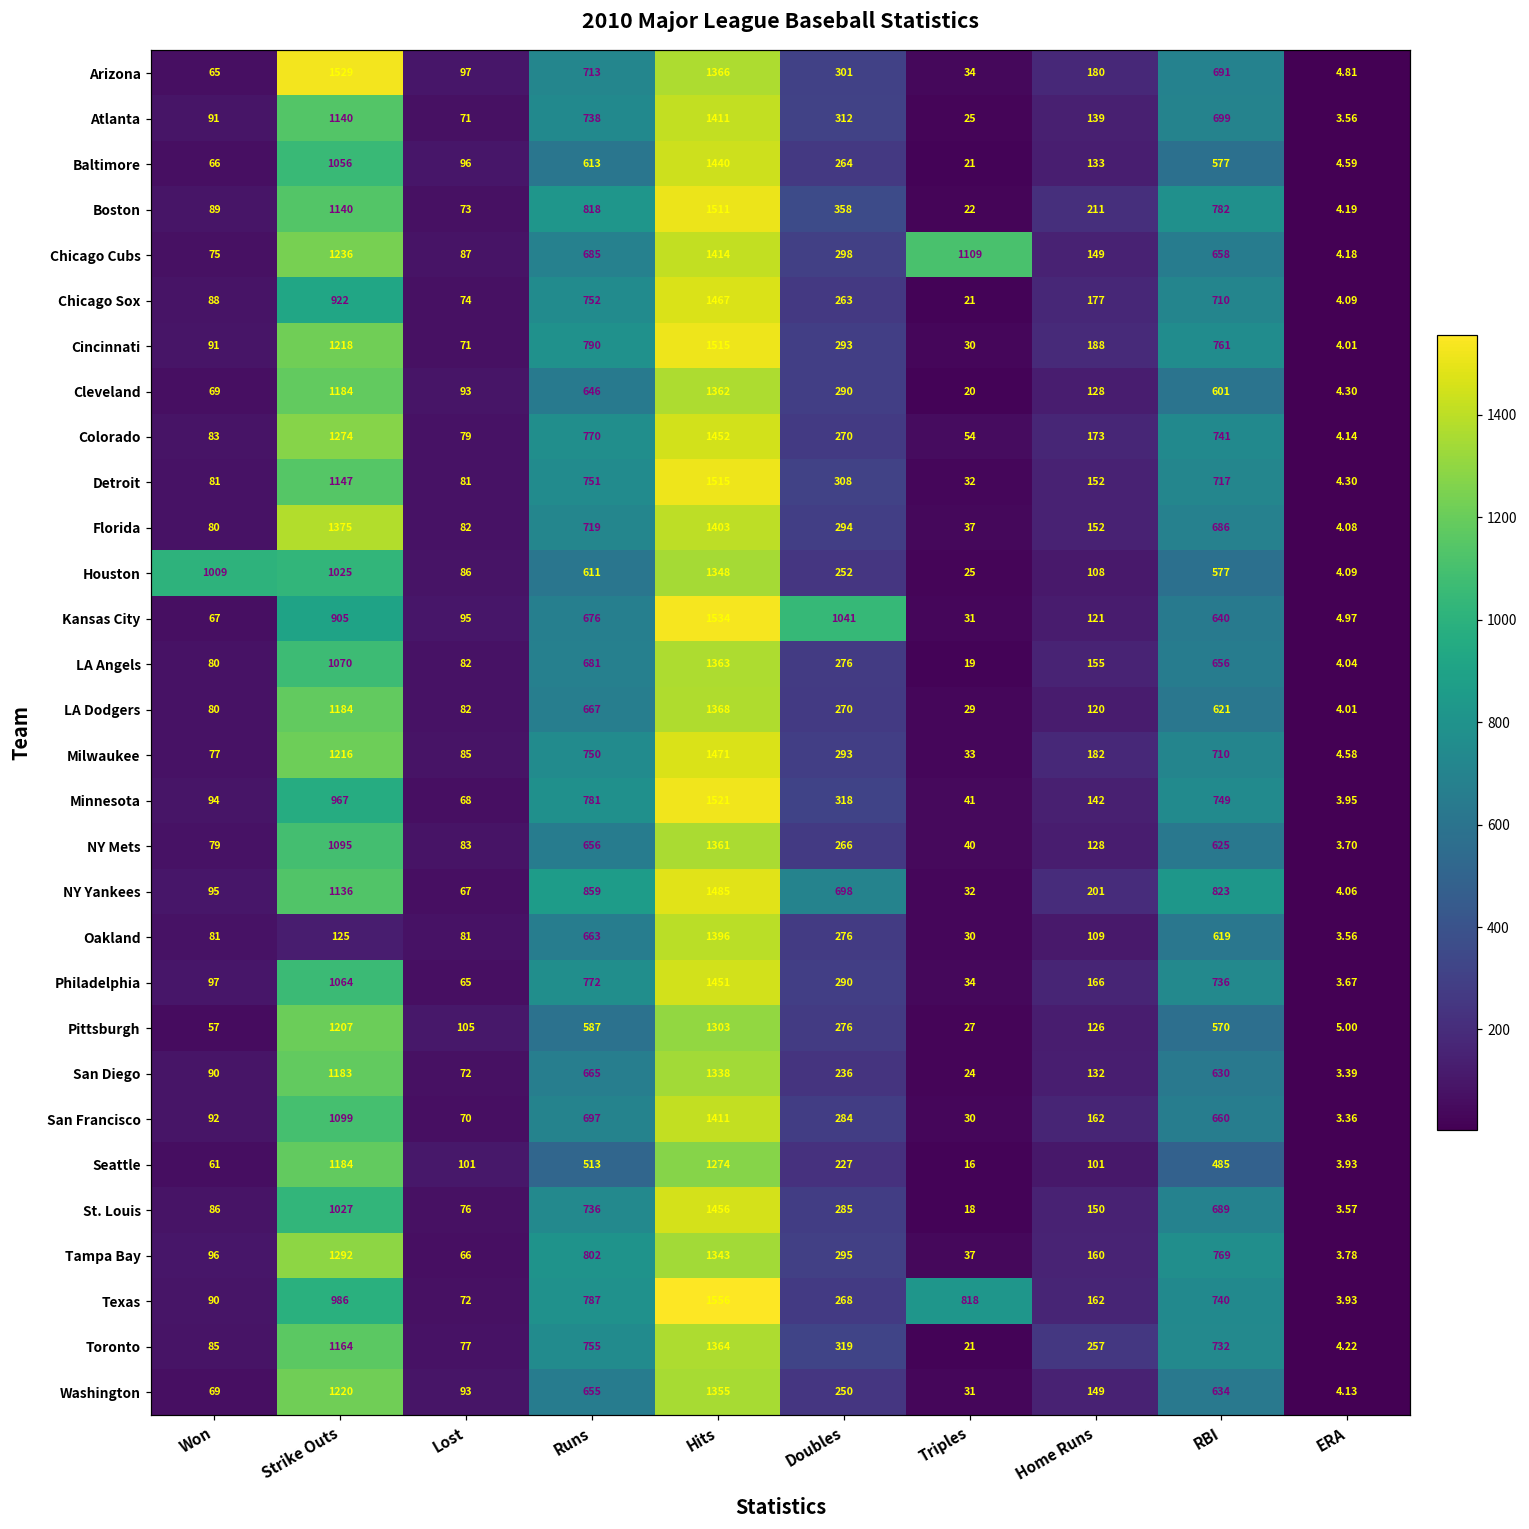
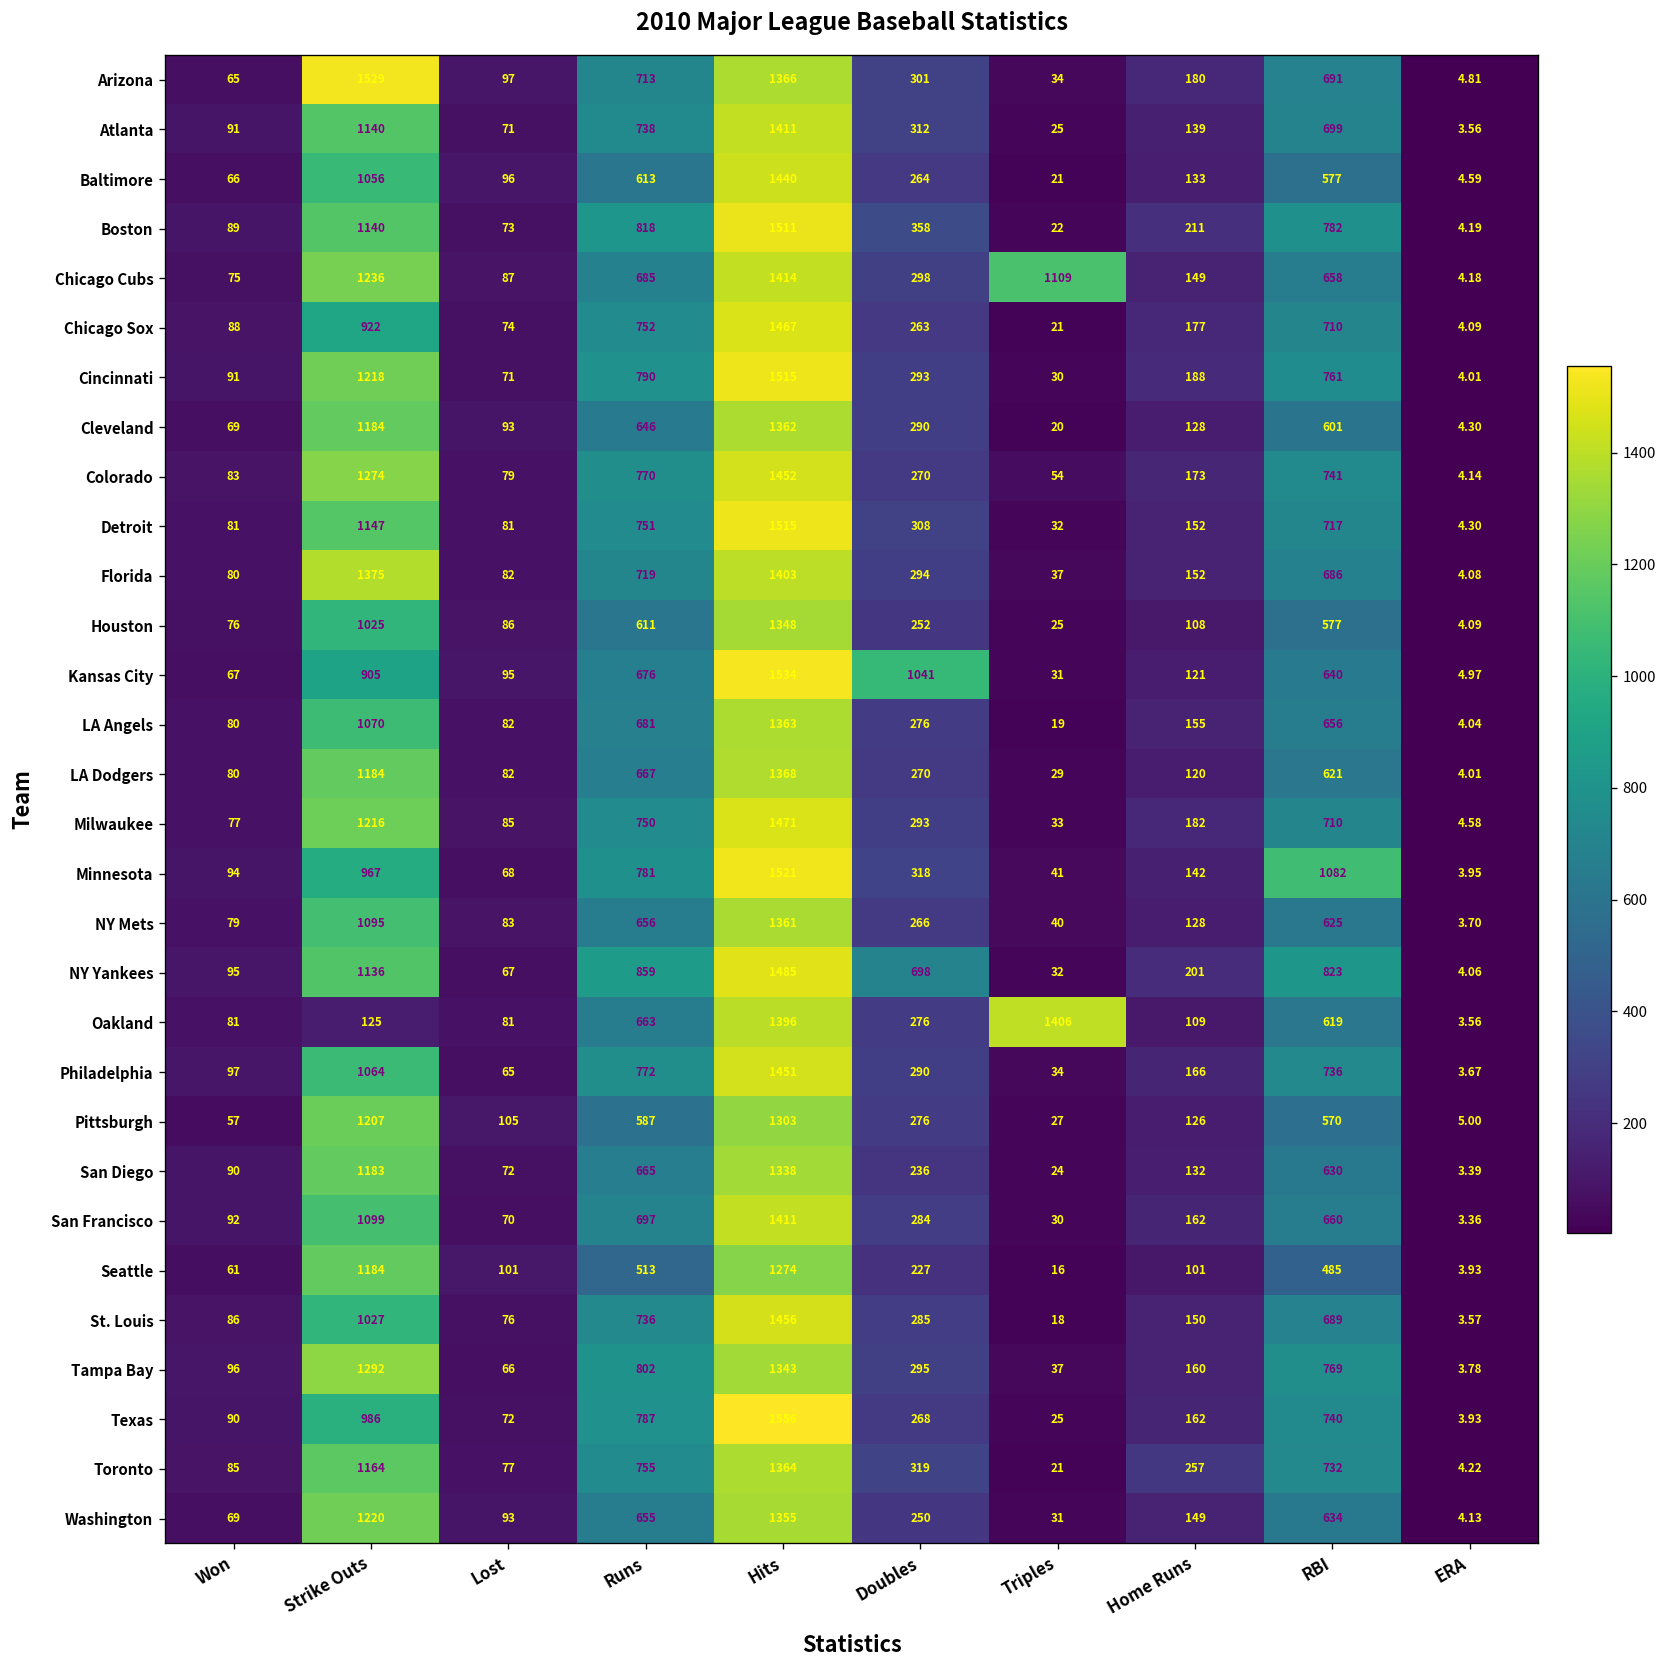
Houston, Won: 1009 -> 76
Minnesota, RBI: 749 -> 1082
Oakland, Triples: 30 -> 1406
Texas, Triples: 818 -> 25
